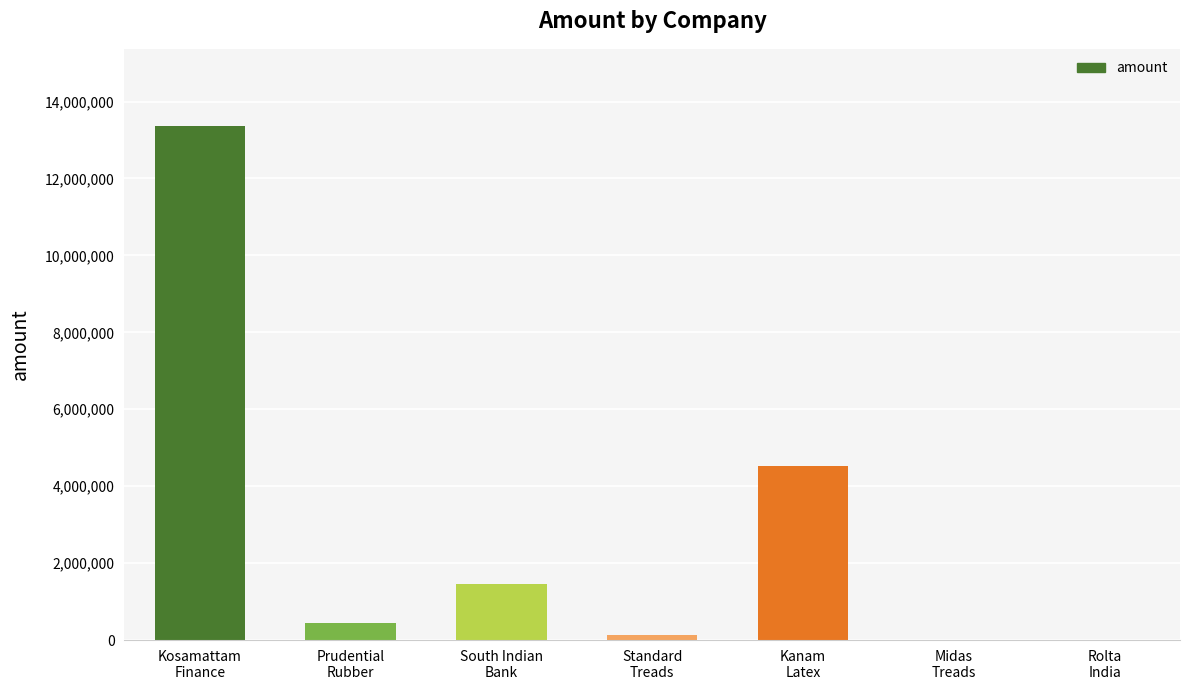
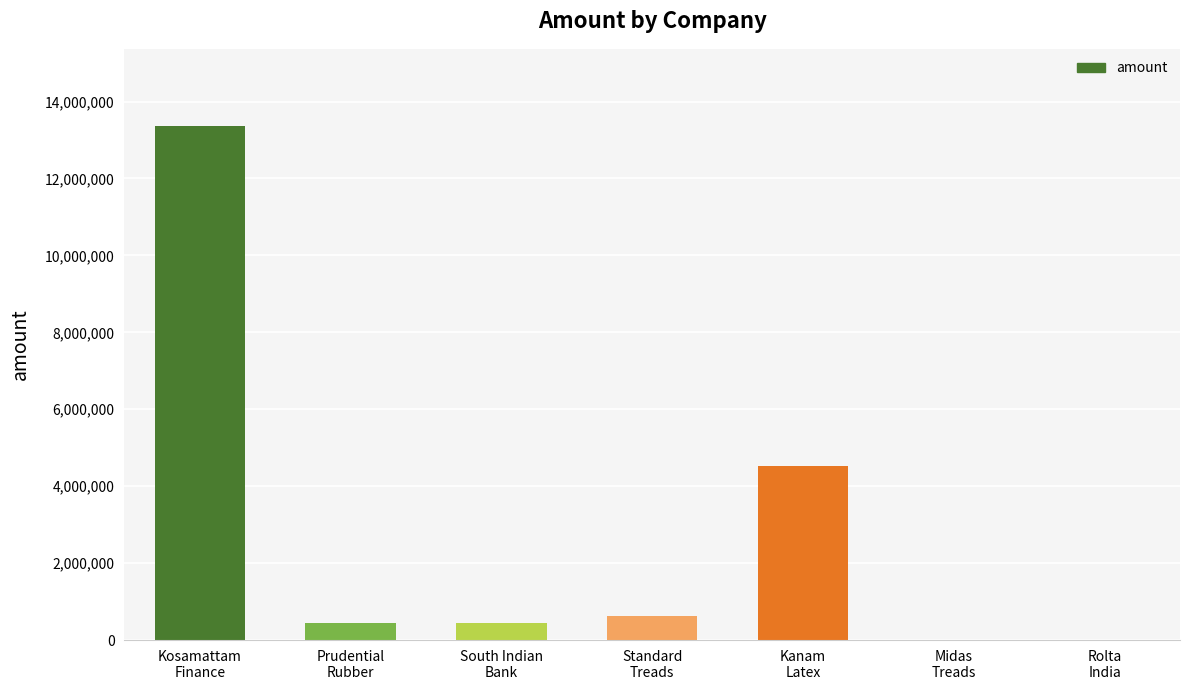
South Indian Bank: 1,500,000 -> 500,000
Standard Treads: 100,000 -> 600,000
